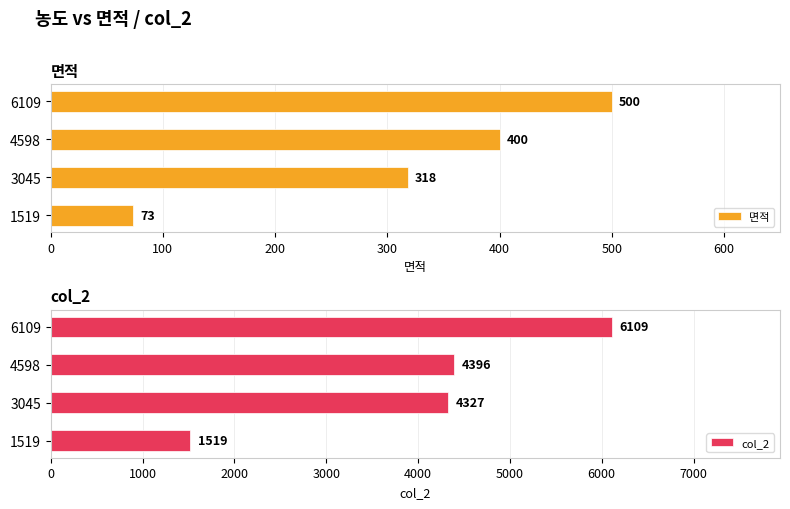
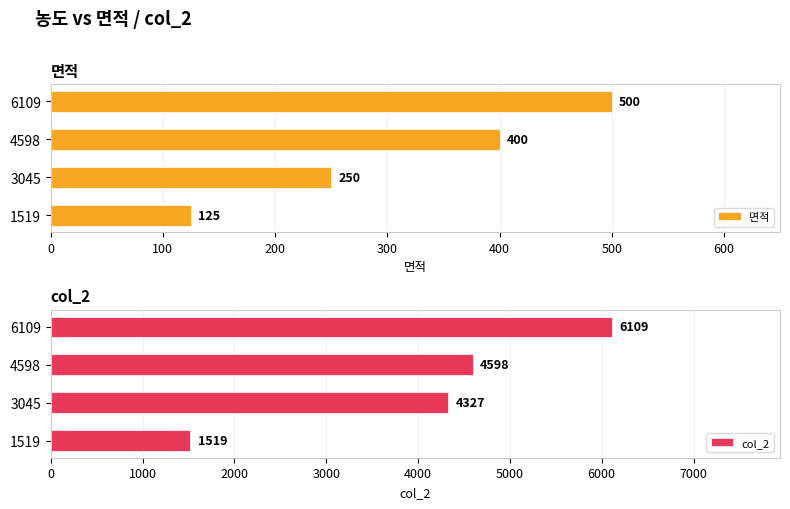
면적, 3045: 318 -> 250
면적, 1519: 73 -> 125
col_2, 4598: 4396 -> 4598
